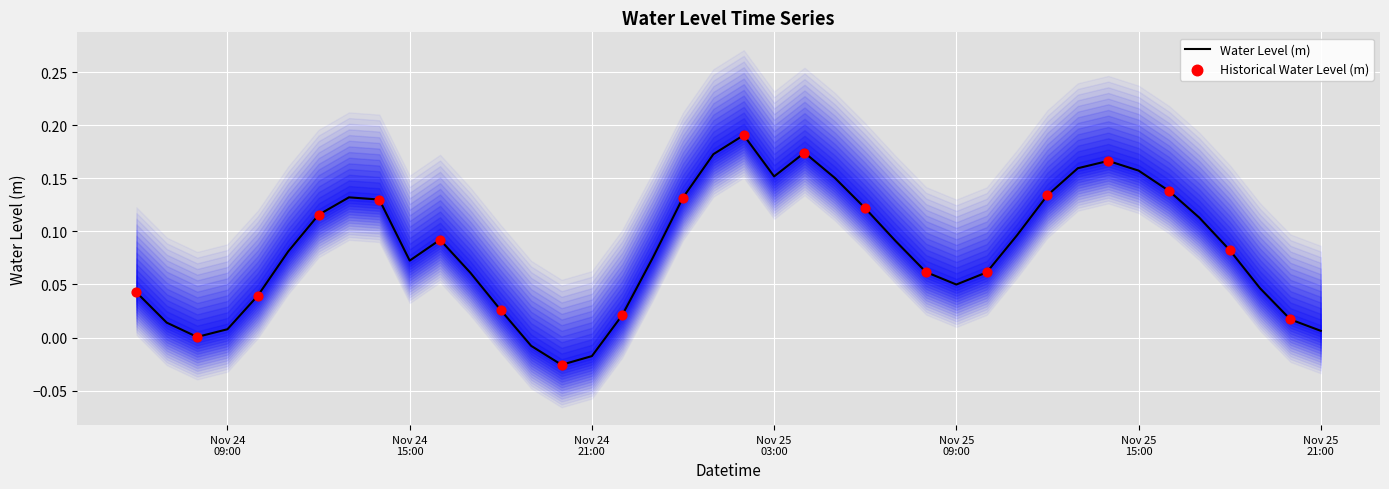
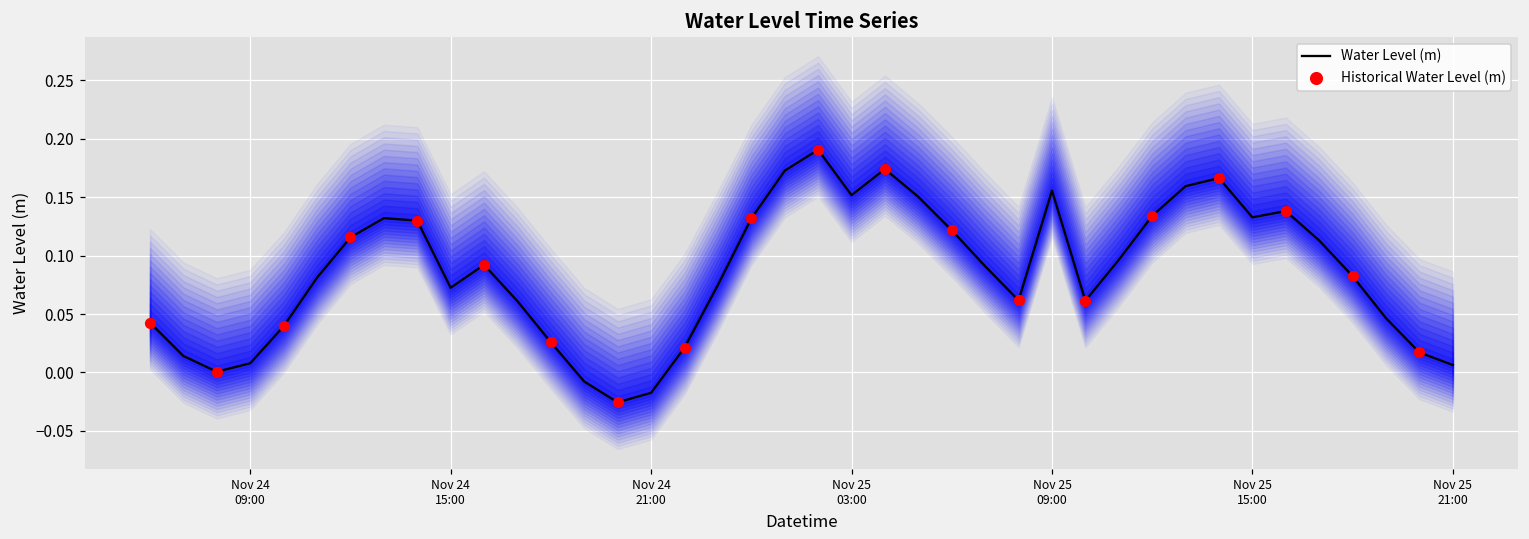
Water Level (m), Nov 25 09:00: 0.050 -> 0.156
Water Level (m), Nov 25 15:00: 0.157 -> 0.133
